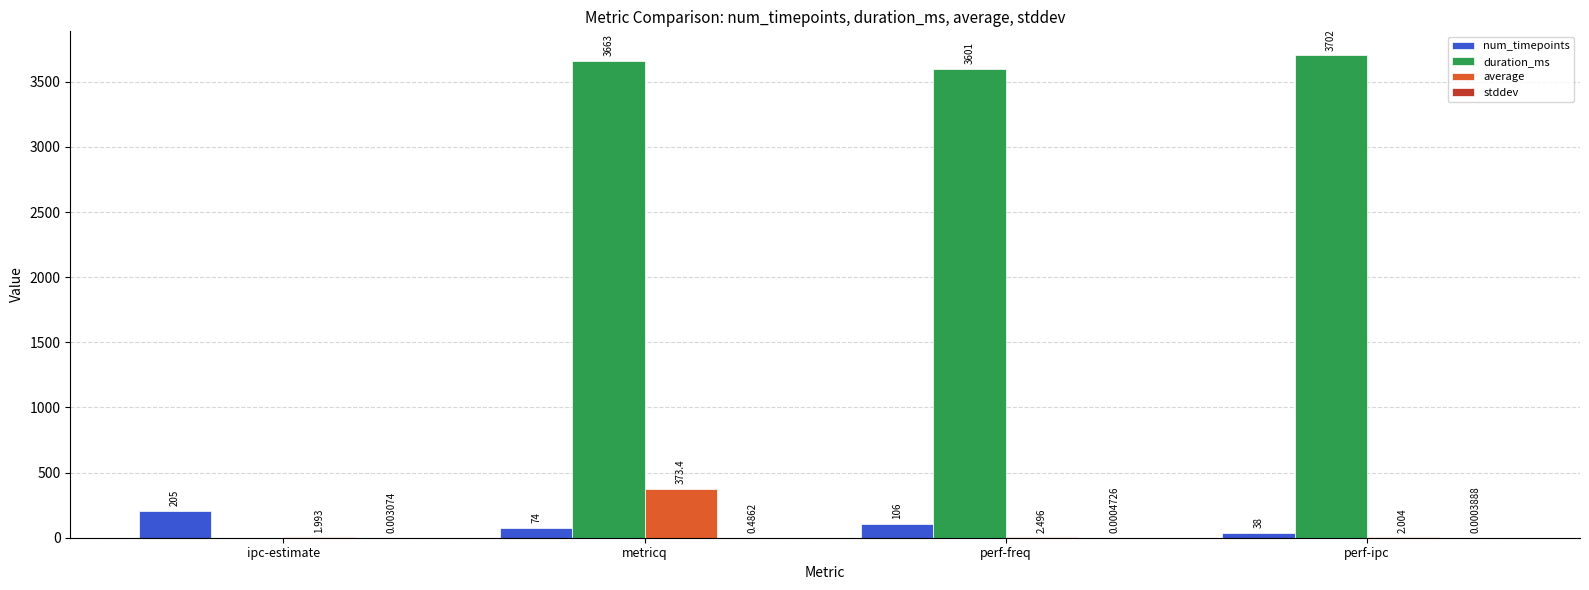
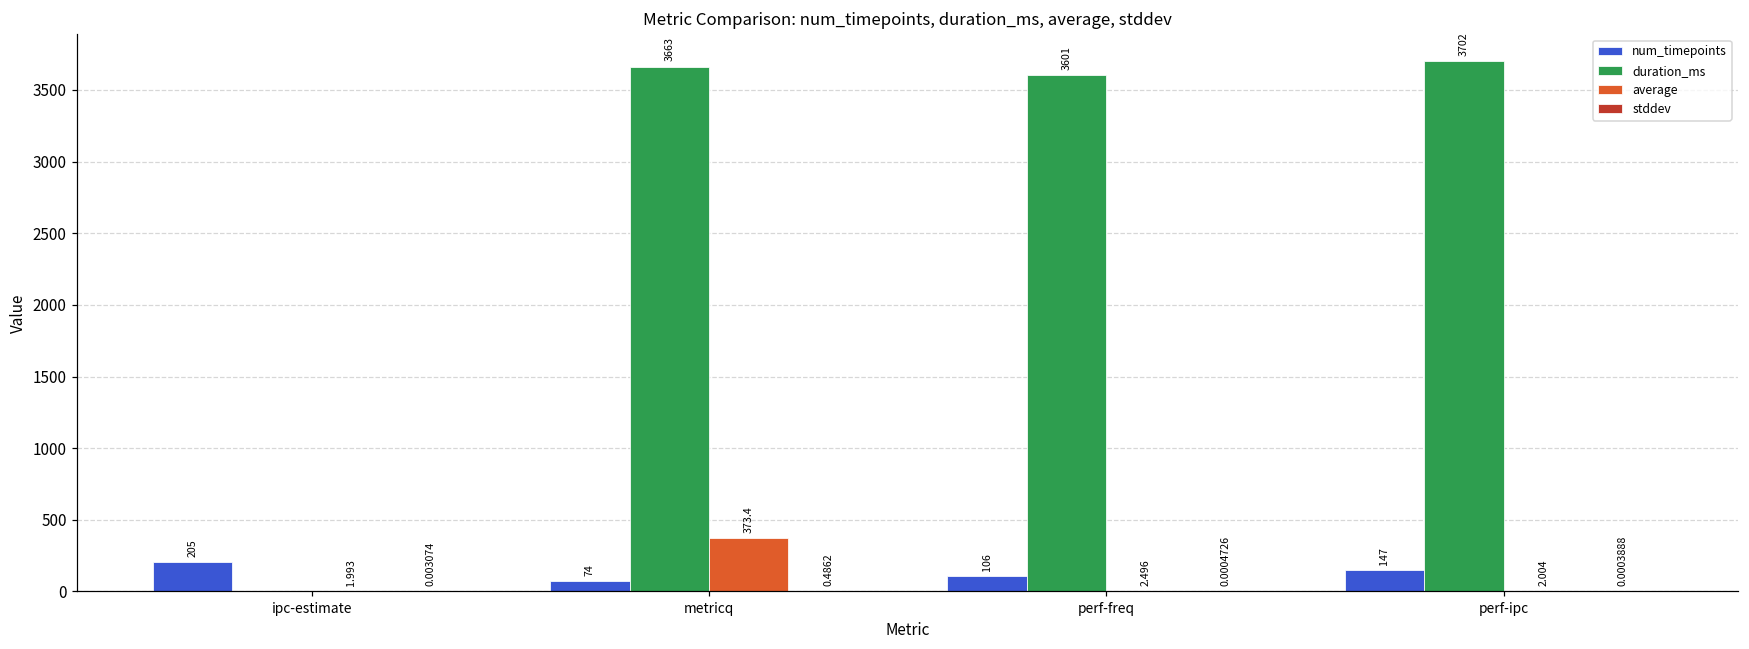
num_timepoints, perf-ipc: 38 -> 147
